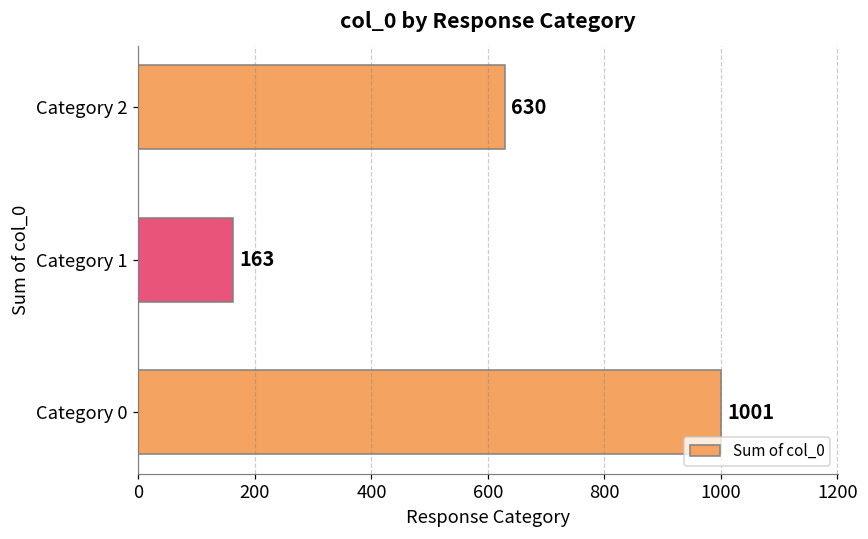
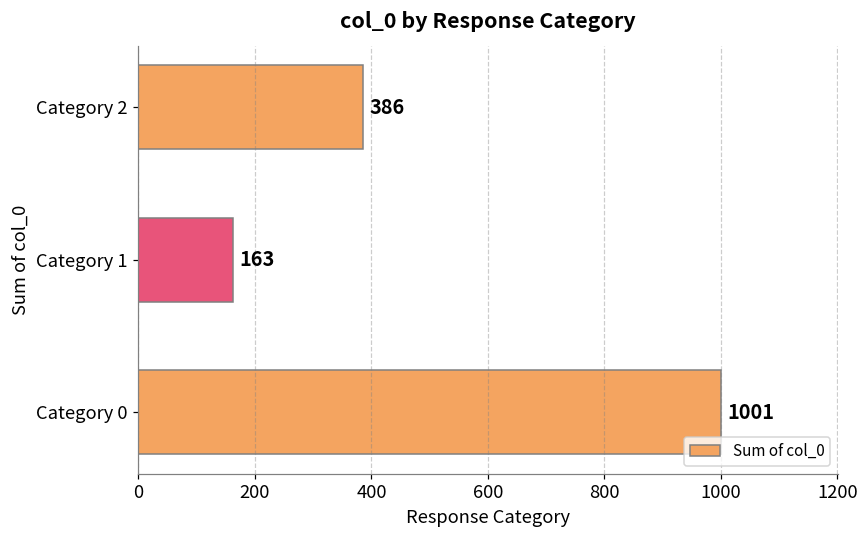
Category 2: 630 -> 386
